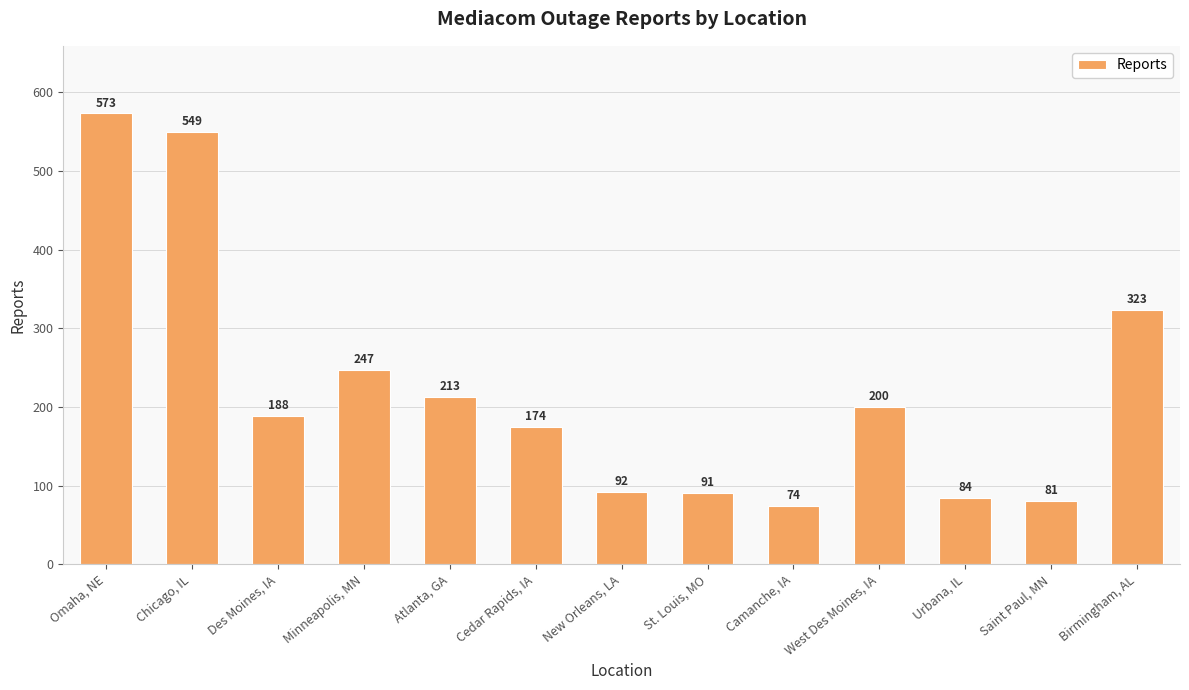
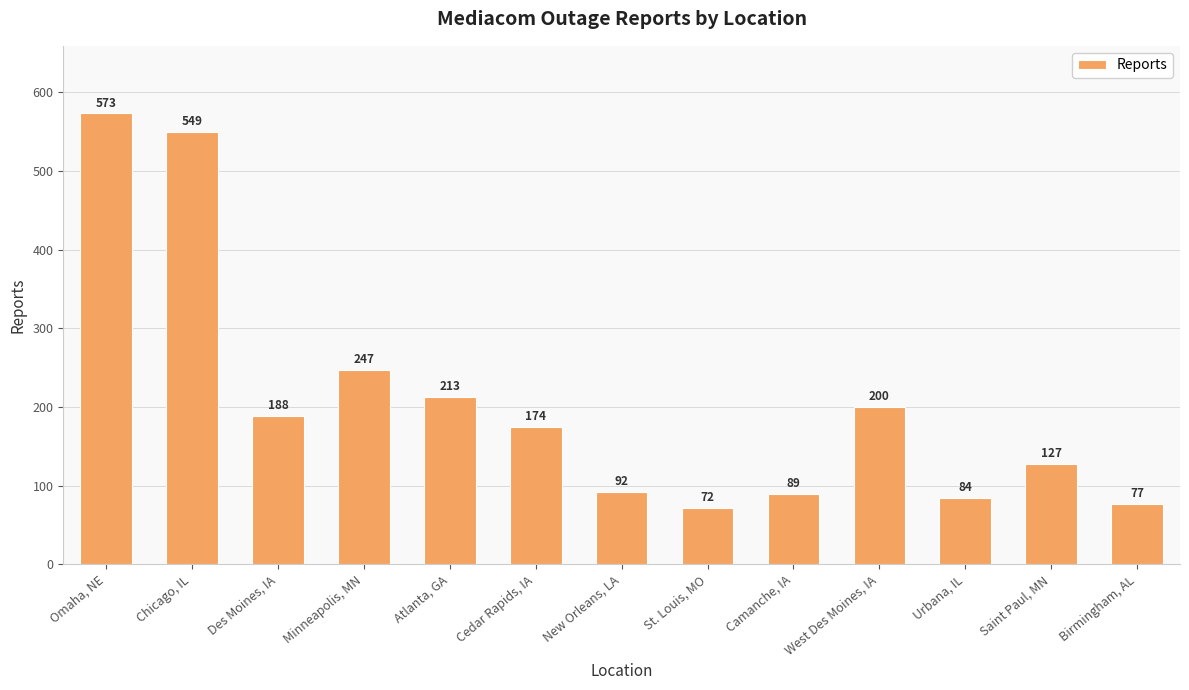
St. Louis, MO: 91 -> 72
Camanche, IA: 74 -> 89
Saint Paul, MN: 81 -> 127
Birmingham, AL: 323 -> 77
